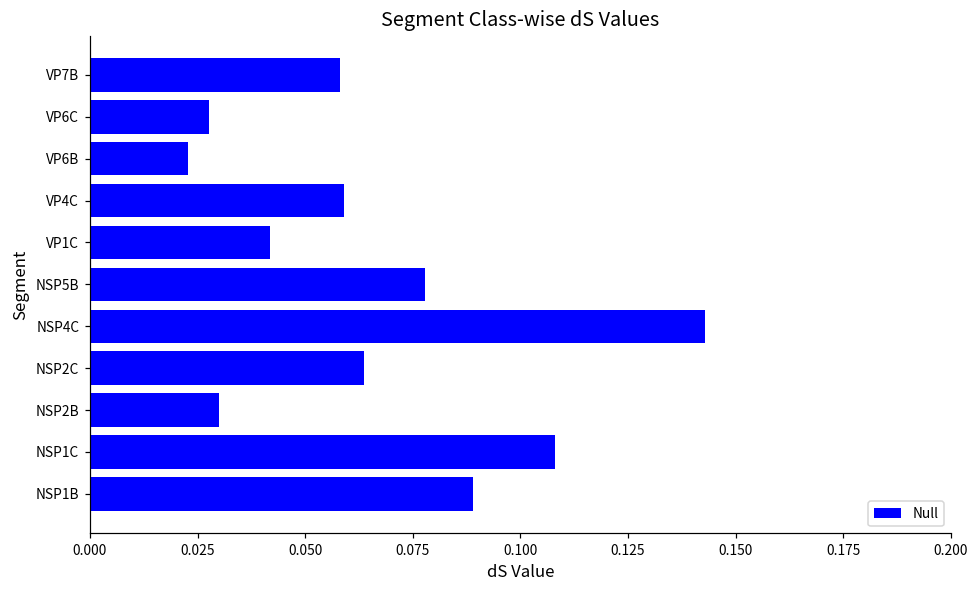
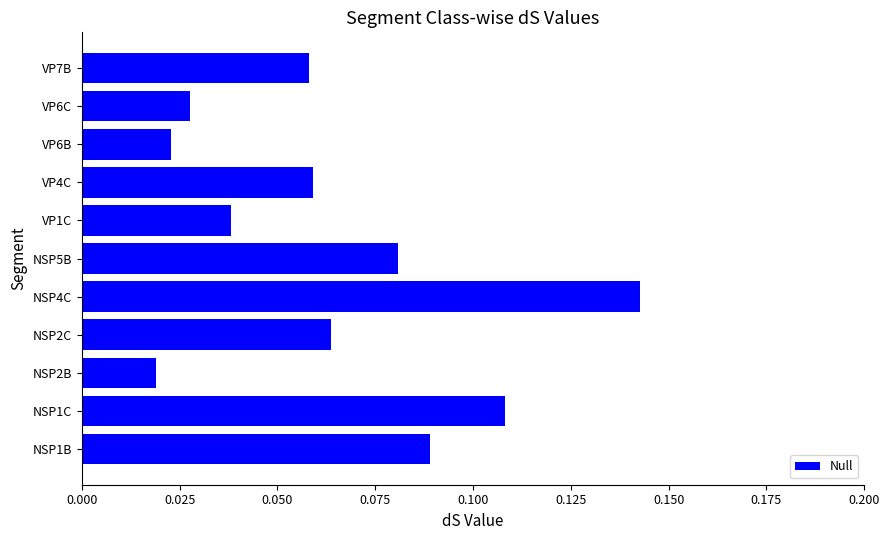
VP1C: 0.042 -> 0.038
NSP5B: 0.078 -> 0.081
NSP2B: 0.030 -> 0.019
